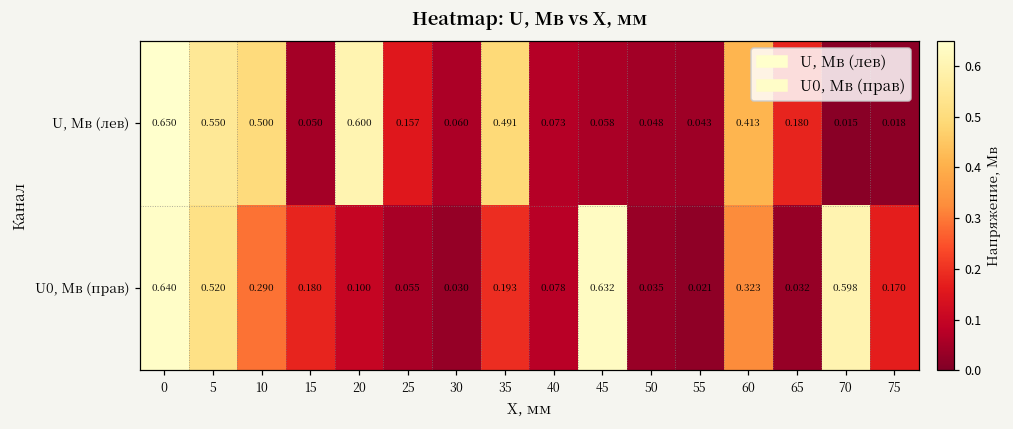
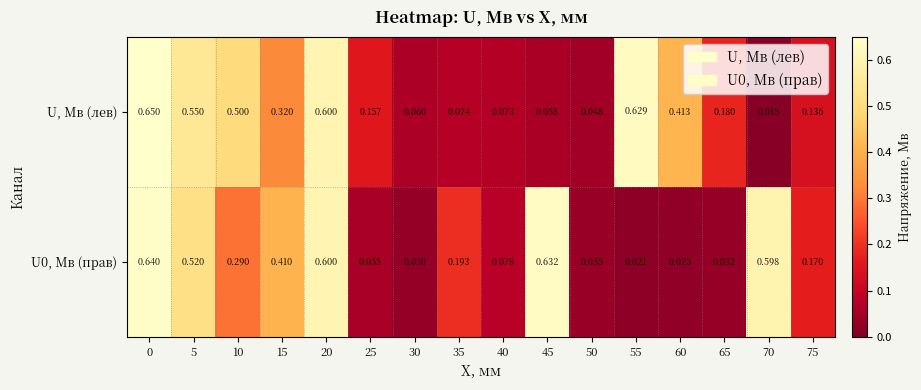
U, Мв (лев), 15: 0.050 -> 0.320
U, Мв (лев), 35: 0.491 -> 0.074
U, Мв (лев), 55: 0.043 -> 0.629
U, Мв (лев), 75: 0.018 -> 0.136
U0, Мв (прав), 15: 0.180 -> 0.410
U0, Мв (прав), 20: 0.100 -> 0.600
U0, Мв (прав), 60: 0.323 -> 0.025
